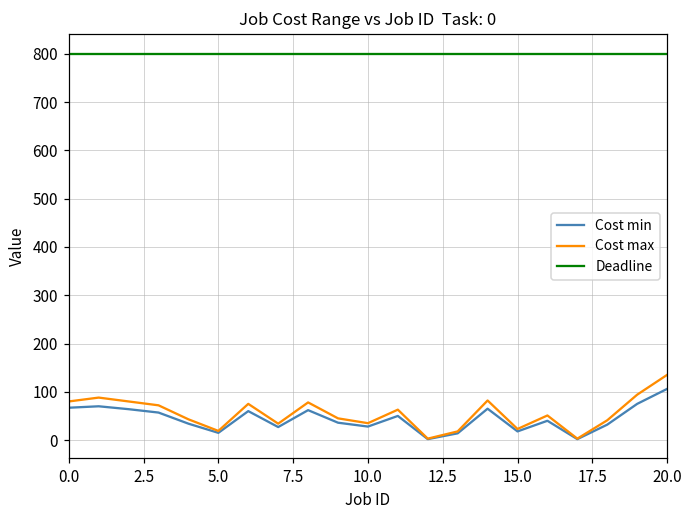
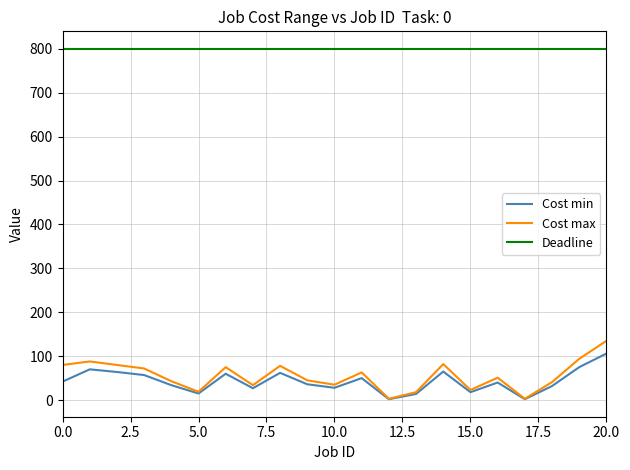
Cost min, 0.0: 70 -> 40
